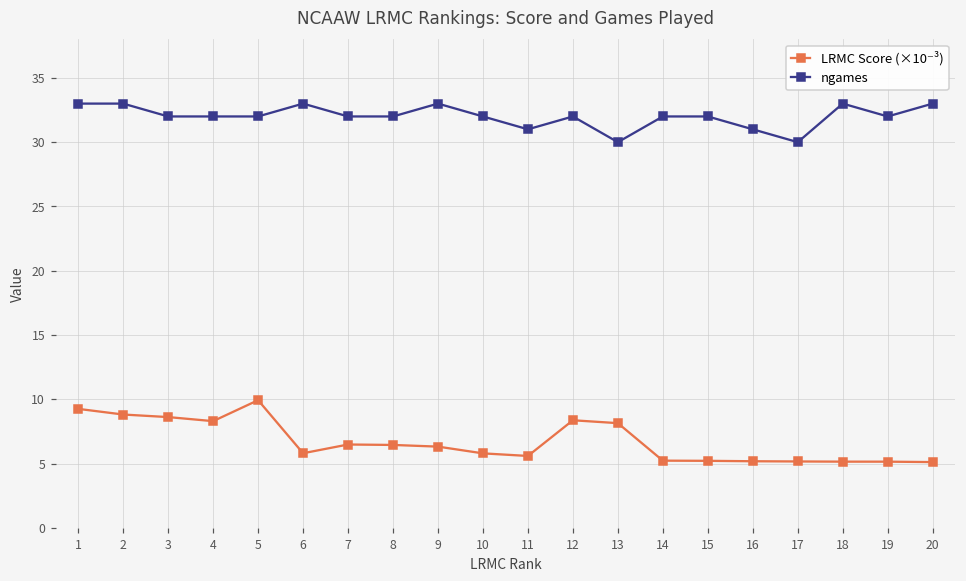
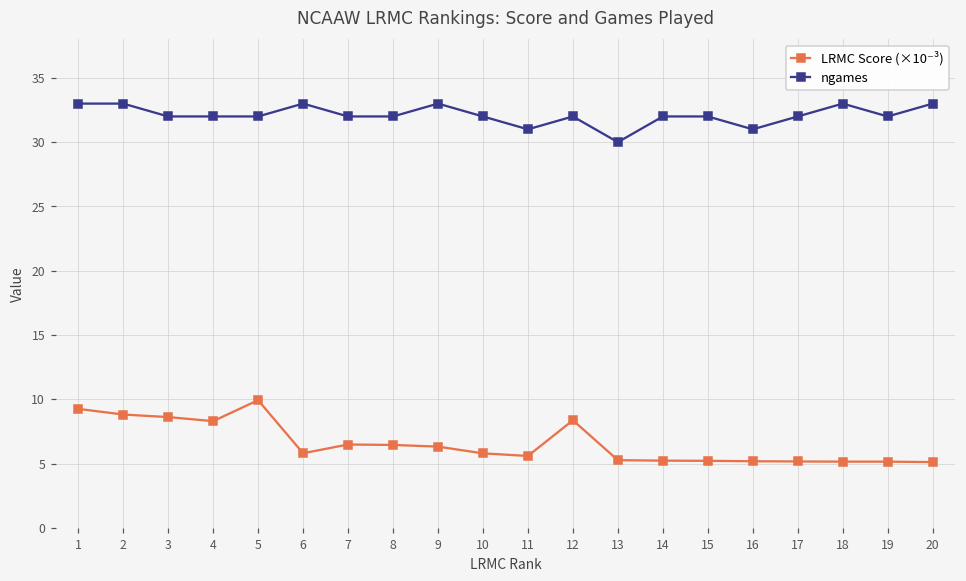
LRMC Score (×10⁻³), 13: 8.1 -> 5.3
ngames, 17: 30 -> 32
